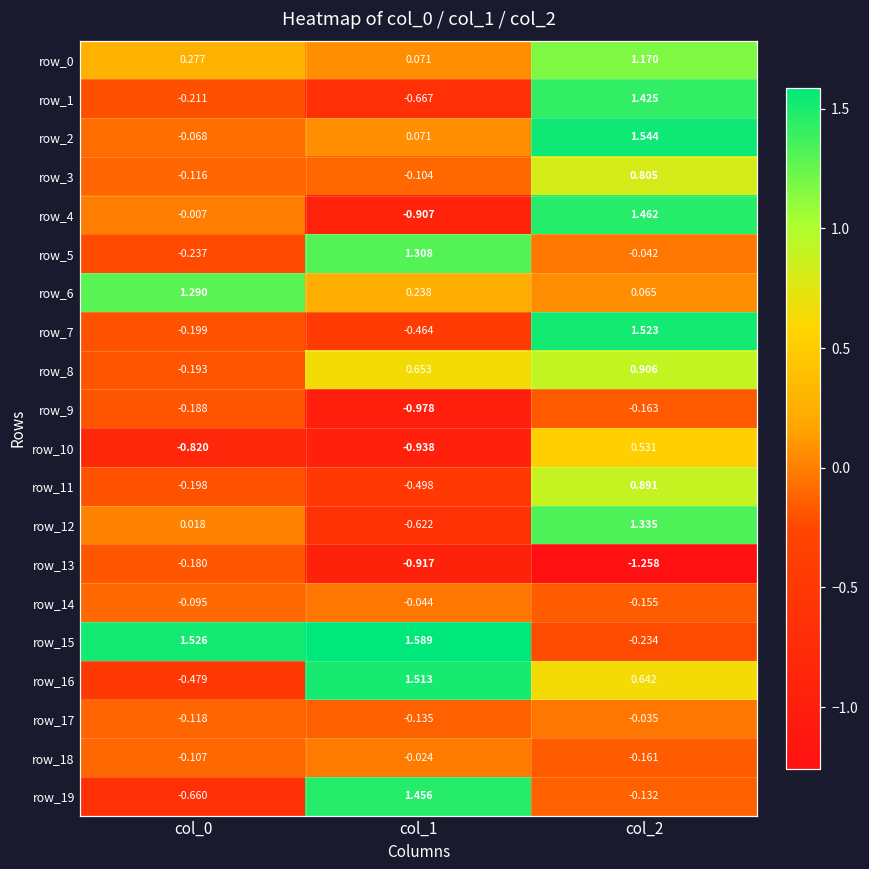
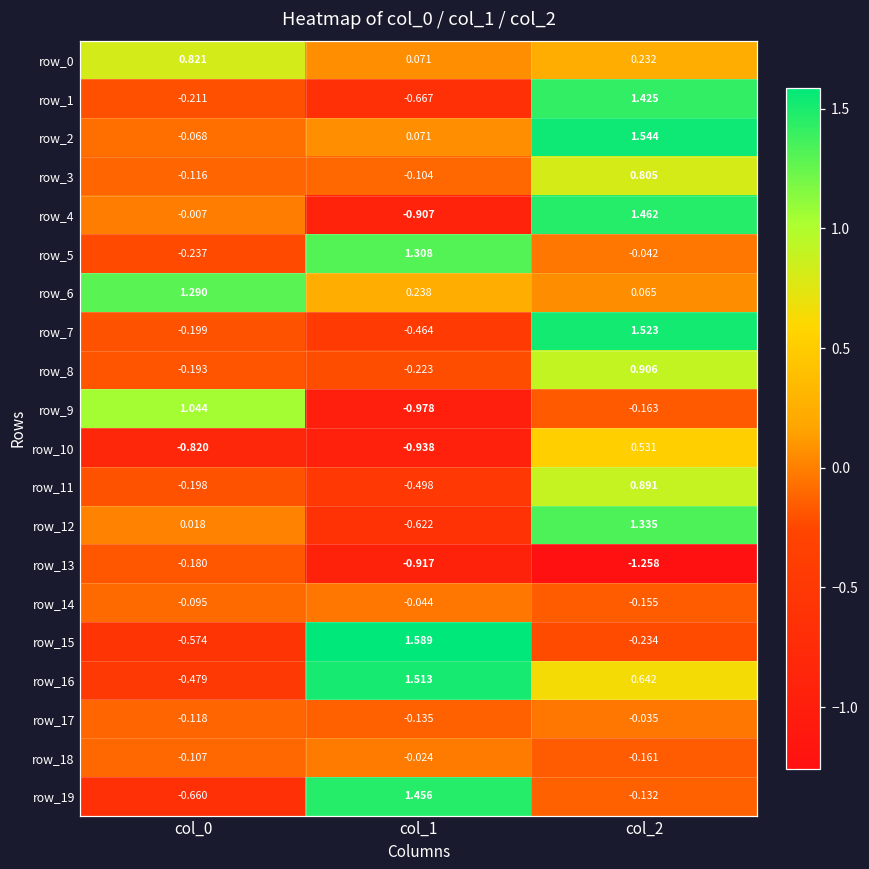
row_0, col_0: 0.277 -> 0.821
row_0, col_2: 1.170 -> 0.232
row_8, col_1: 0.653 -> -0.223
row_9, col_0: -0.188 -> 1.044
row_15, col_0: 1.526 -> -0.574
